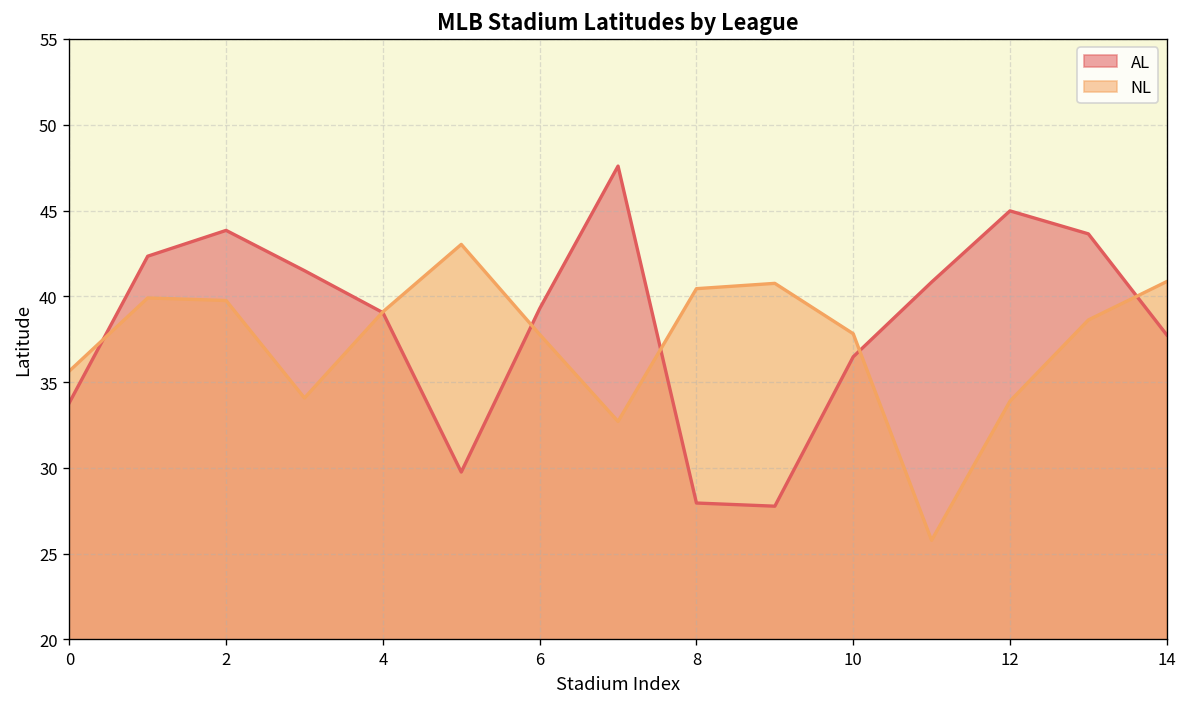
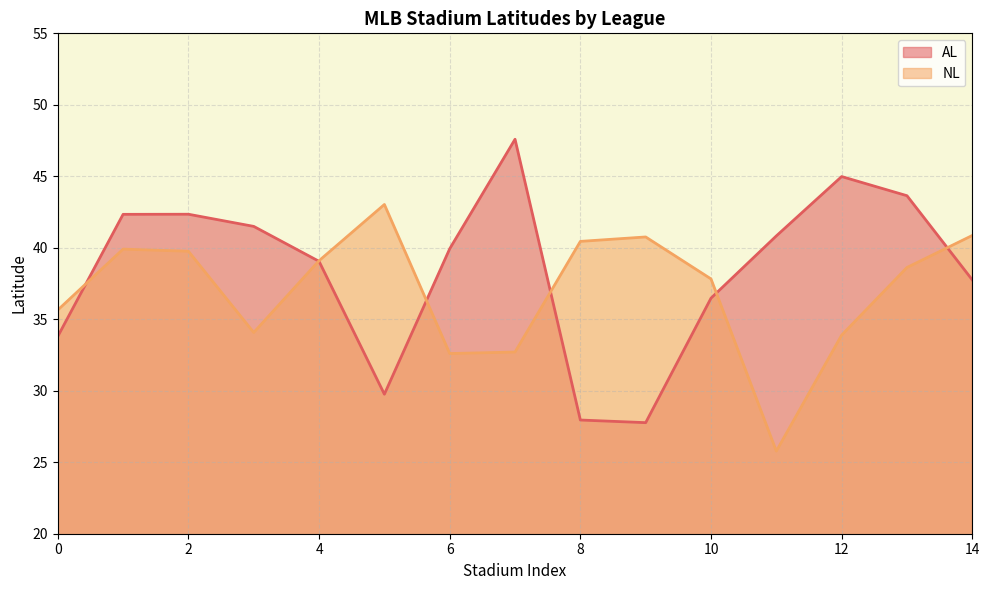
AL, 2: 43.8 -> 42.3
AL, 6: 39.3 -> 39.9
NL, 6: 37.8 -> 32.6
